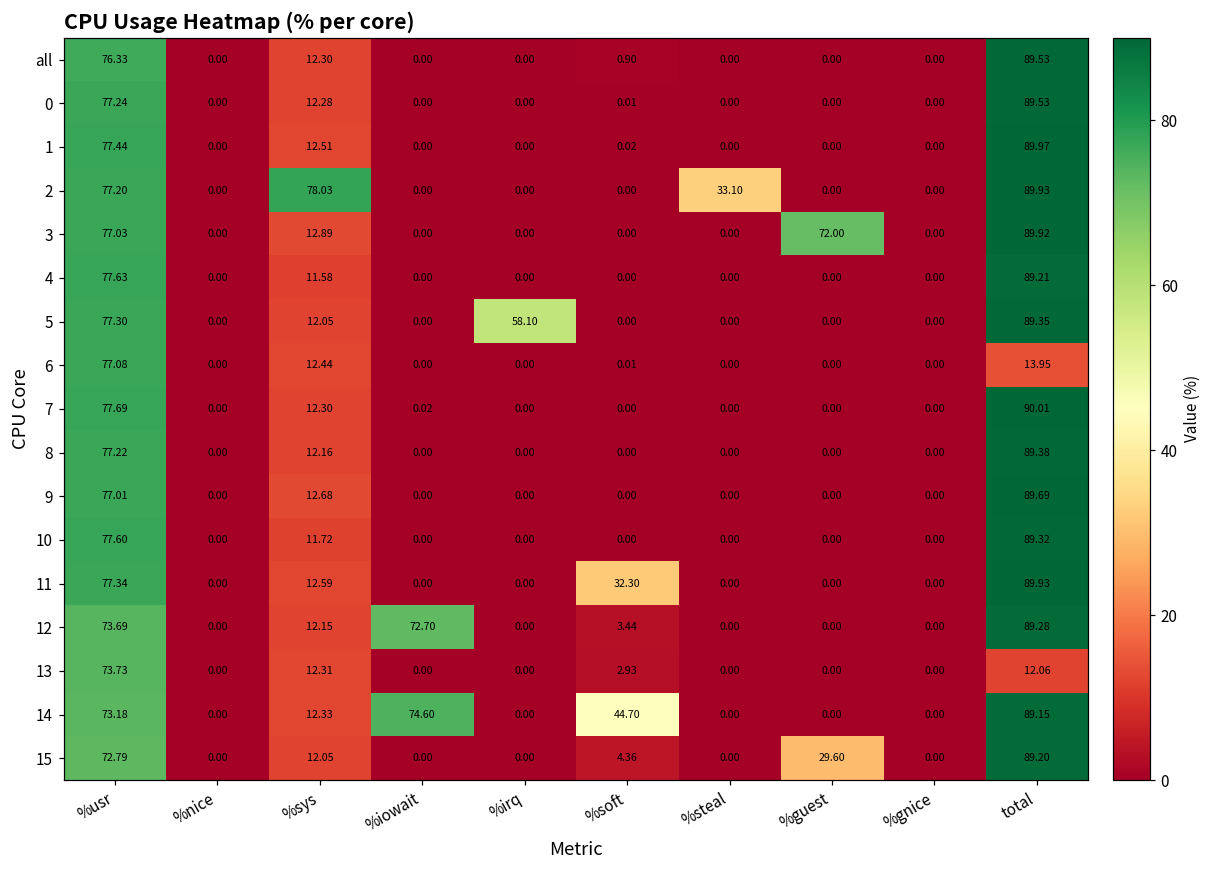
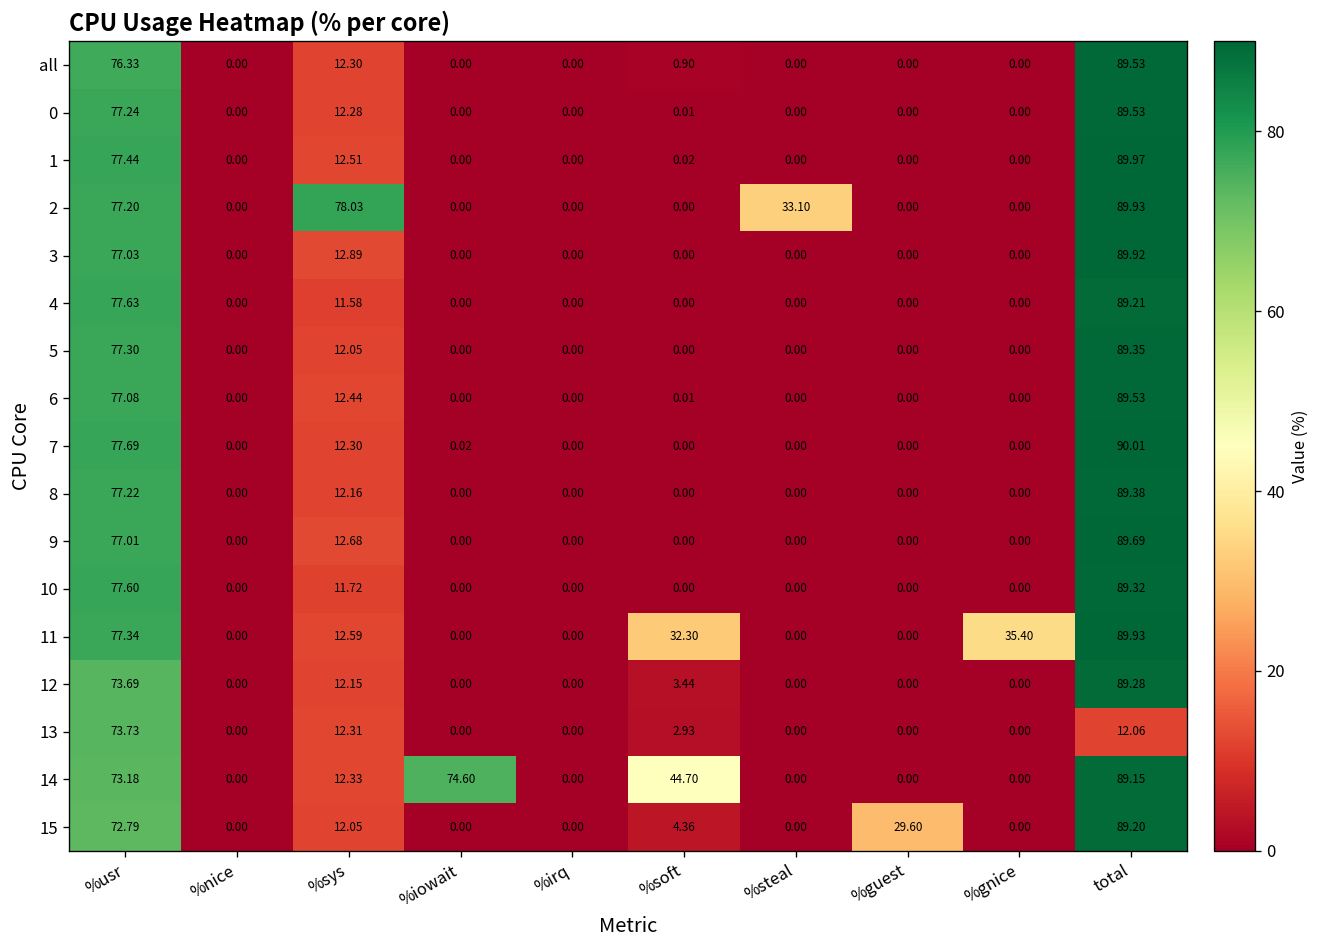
3, %guest: 72.00 -> 0.00
5, %irq: 58.10 -> 0.00
6, total: 13.95 -> 89.53
11, %gnice: 0.00 -> 35.40
12, %iowait: 72.70 -> 0.00
